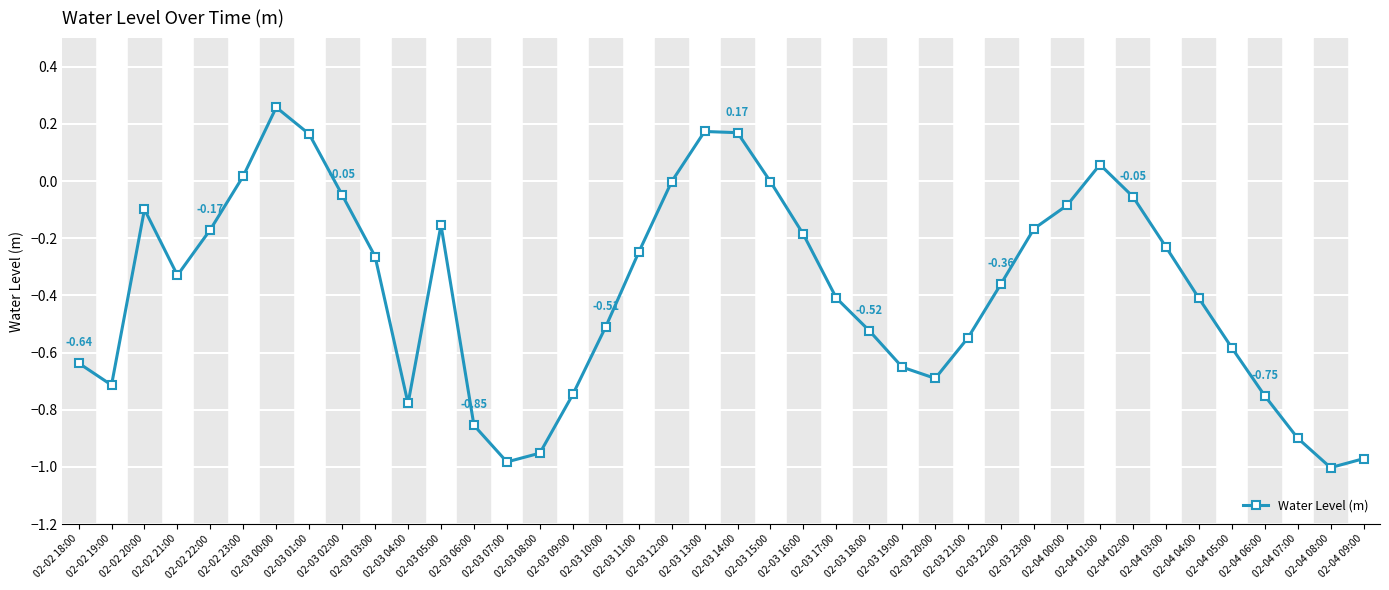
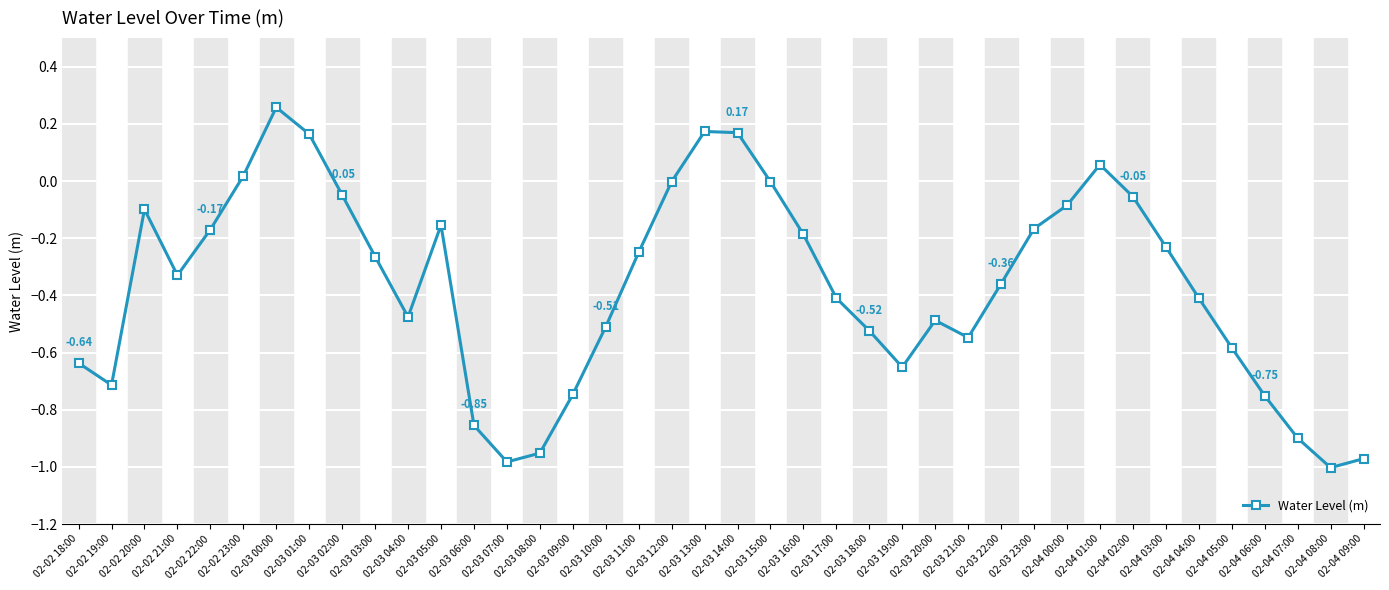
02-03 04:00: -0.78 -> -0.48
02-03 20:00: -0.69 -> -0.49
